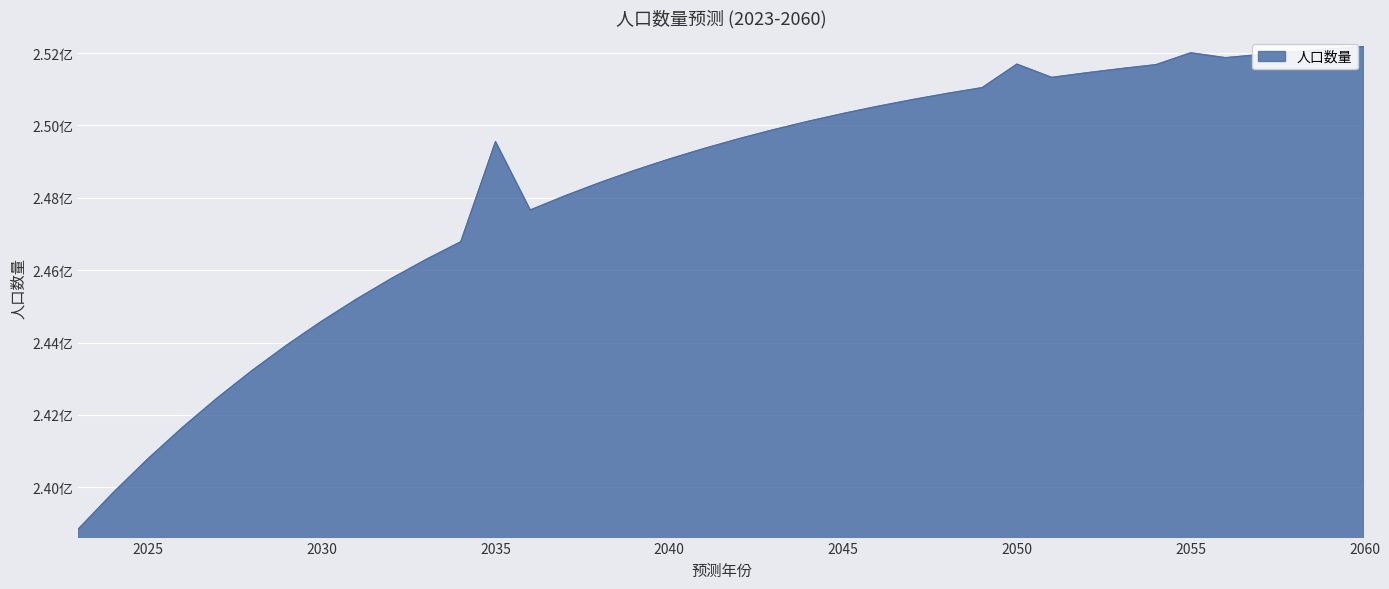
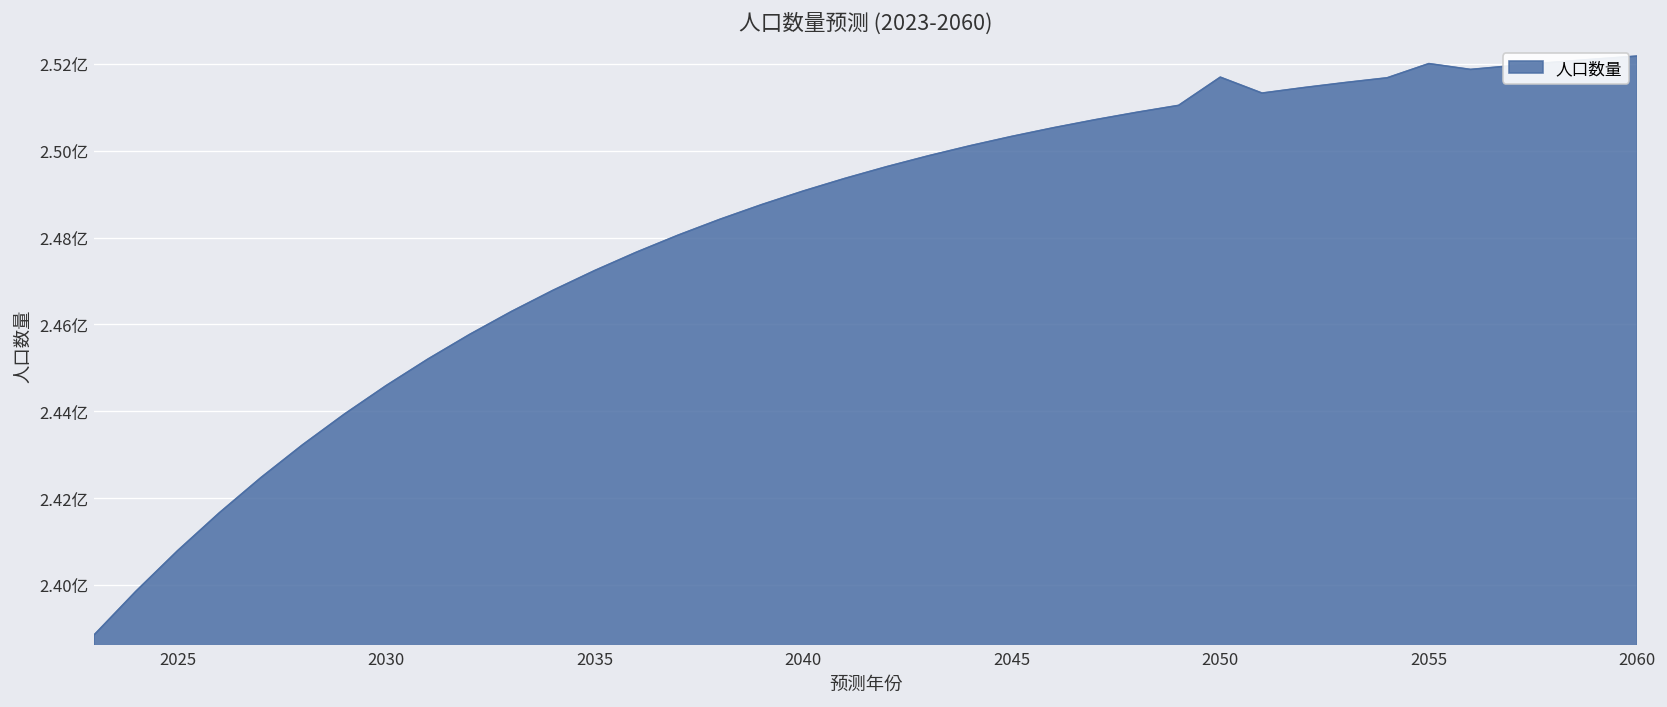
2035: 2.496亿 -> 2.472亿
